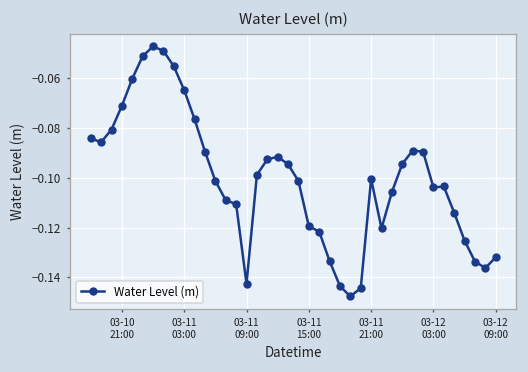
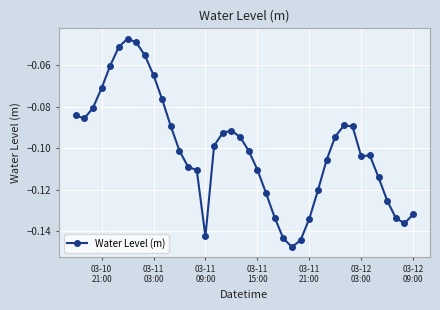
03-11 15:00: -0.120 -> -0.110
03-11 21:00: -0.100 -> -0.134
